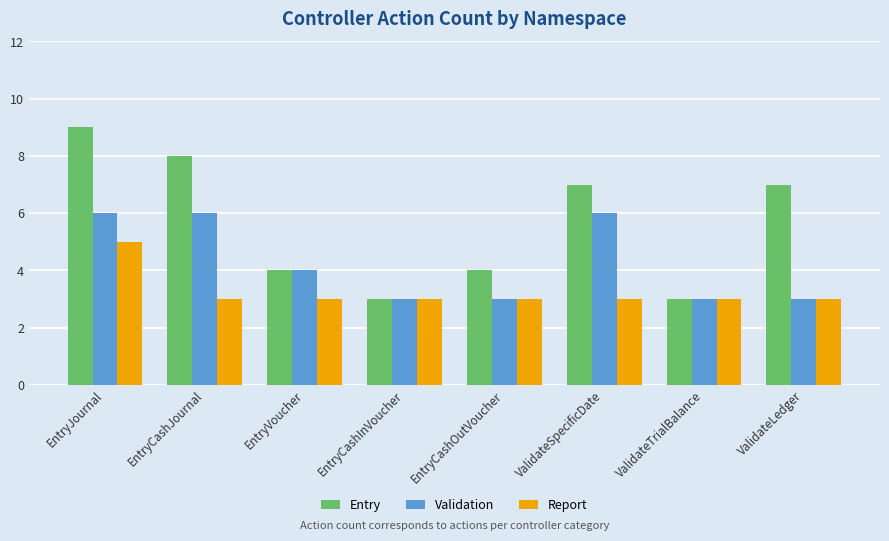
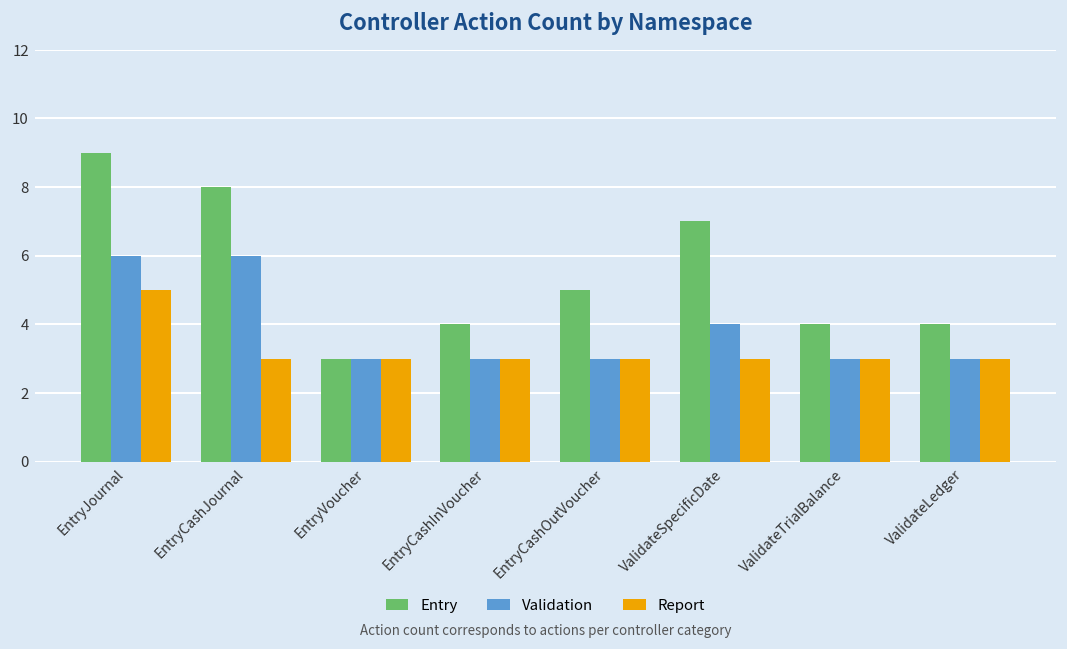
Entry, EntryVoucher: 4 -> 3
Validation, EntryVoucher: 4 -> 3
Entry, EntryCashInVoucher: 3 -> 4
Entry, EntryCashOutVoucher: 4 -> 5
Validation, ValidateSpecificDate: 6 -> 4
Entry, ValidateTrialBalance: 3 -> 4
Entry, ValidateLedger: 7 -> 4
